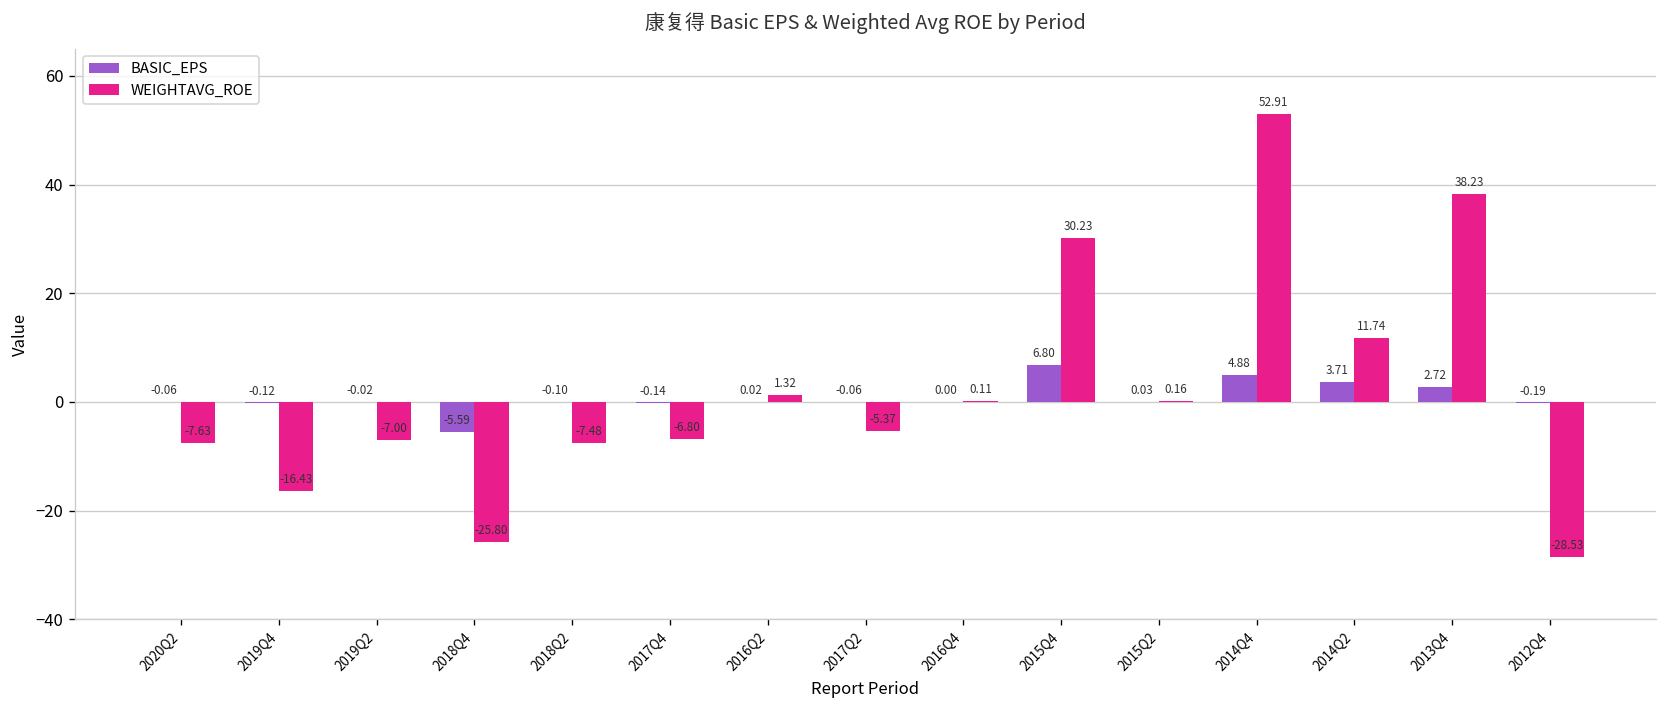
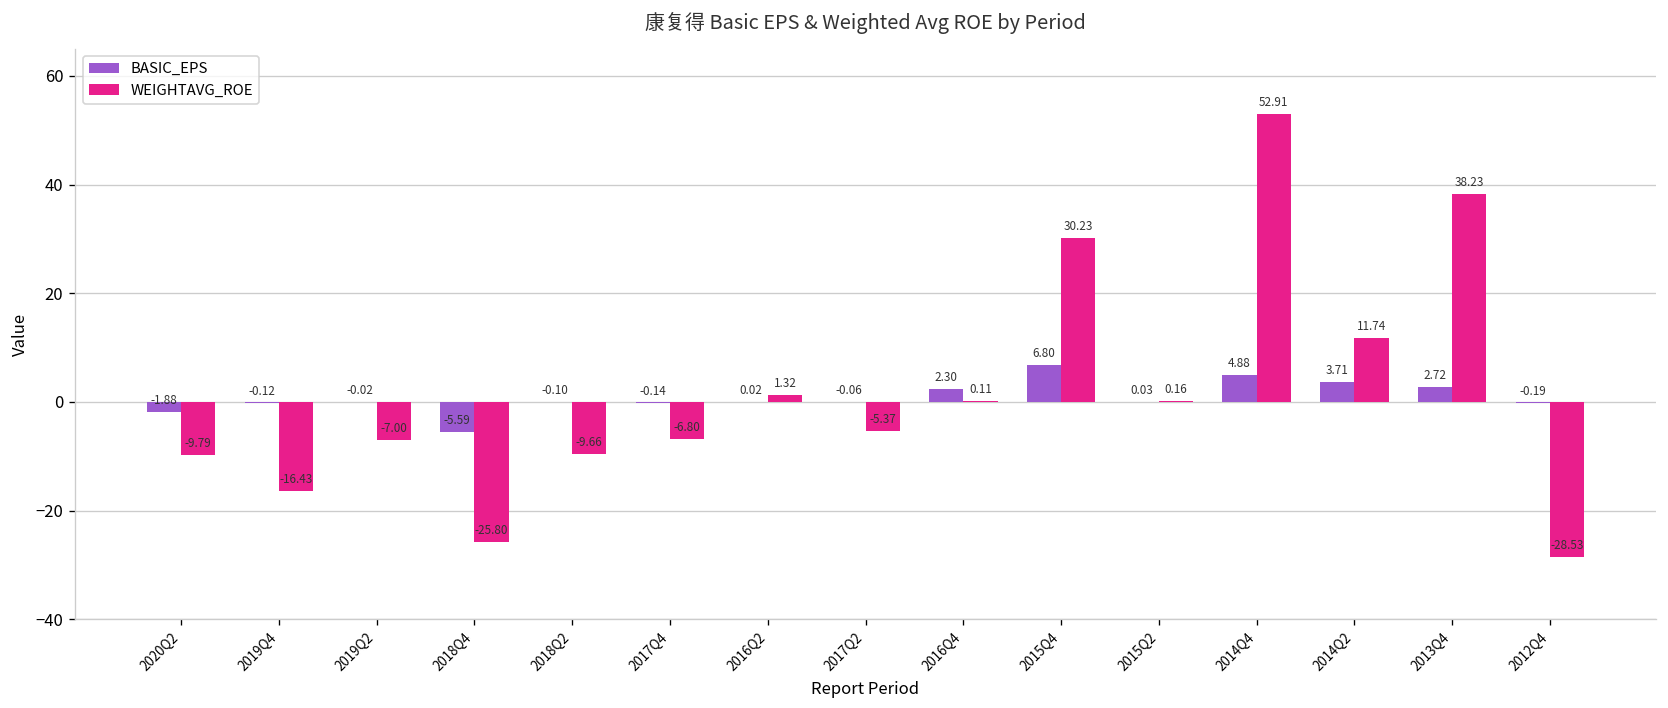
BASIC_EPS, 2020Q2: -0.06 -> -1.88
WEIGHTAVG_ROE, 2020Q2: -7.63 -> -9.79
WEIGHTAVG_ROE, 2018Q2: -7.48 -> -9.66
BASIC_EPS, 2016Q4: 0.00 -> 2.30
